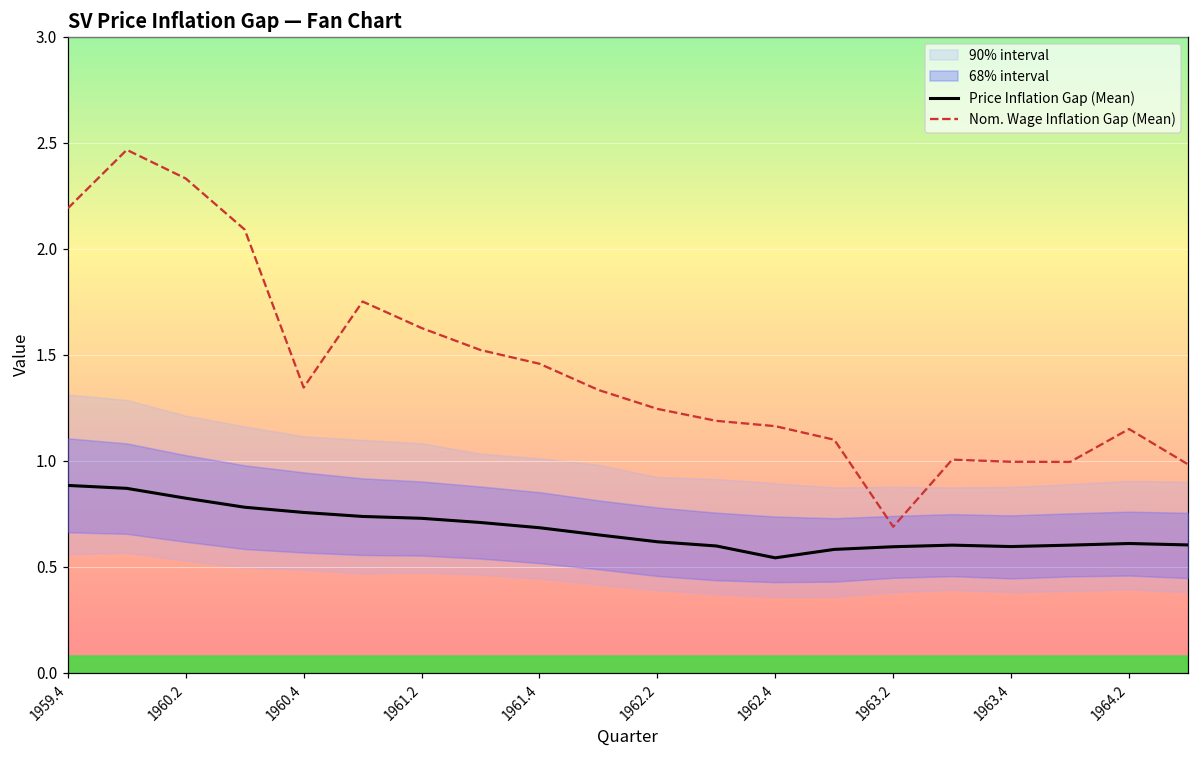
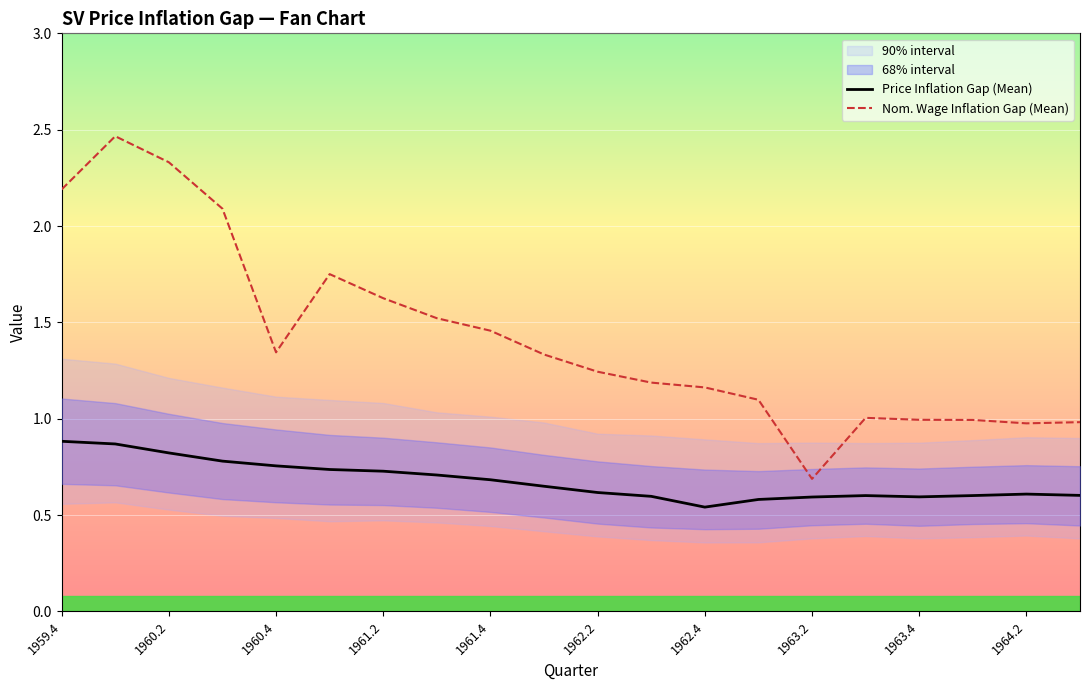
Nom. Wage Inflation Gap (Mean), 1964.2: 1.15 -> 0.98
